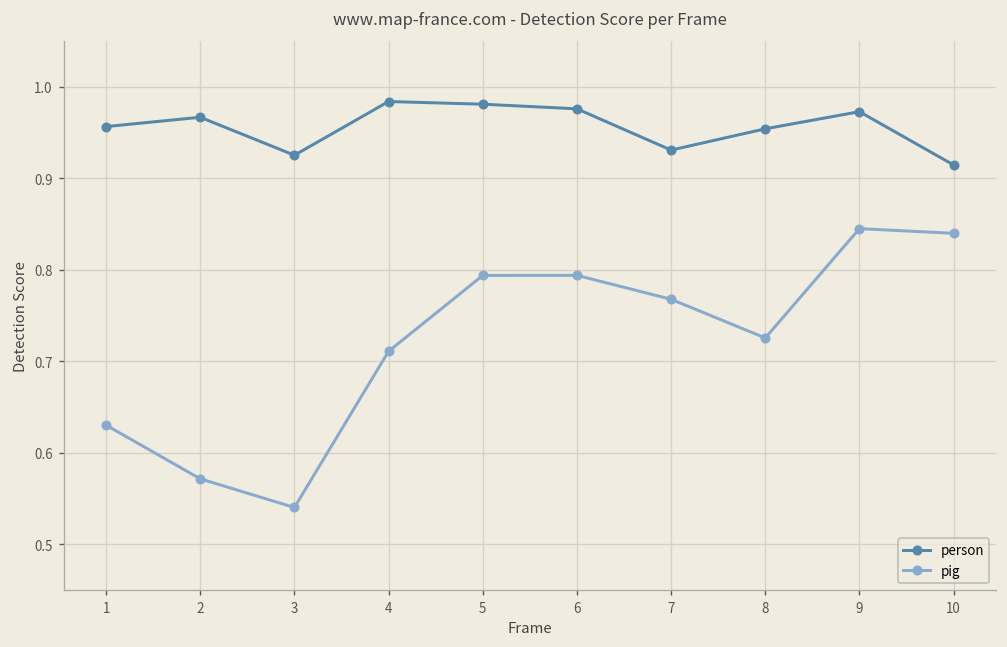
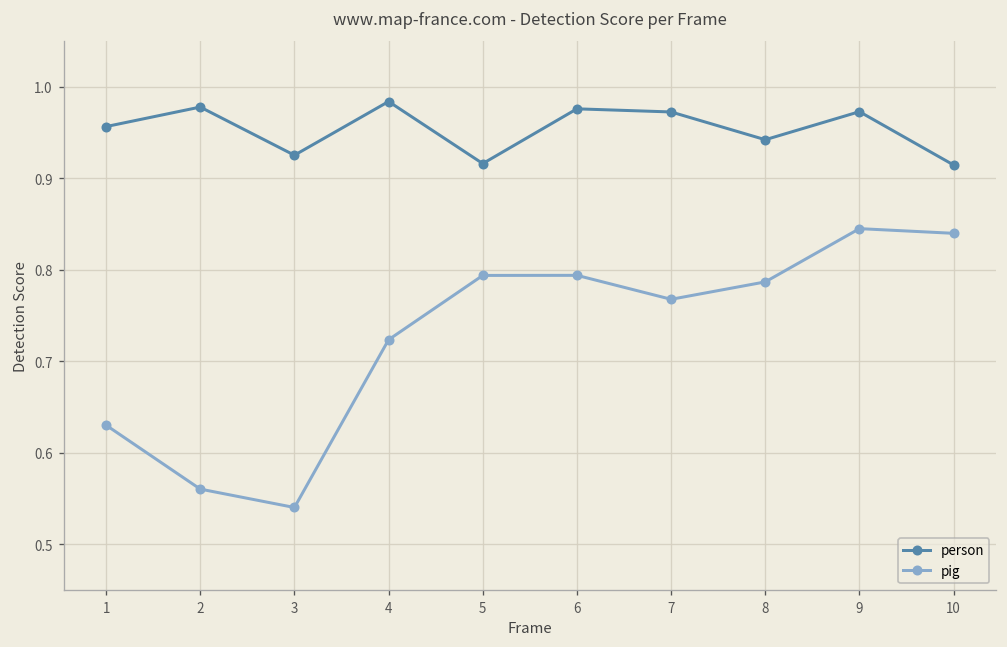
person, 2: 0.97 -> 0.98
pig, 2: 0.57 -> 0.56
pig, 4: 0.71 -> 0.72
person, 5: 0.98 -> 0.92
person, 7: 0.93 -> 0.97
person, 8: 0.95 -> 0.94
pig, 8: 0.73 -> 0.79
